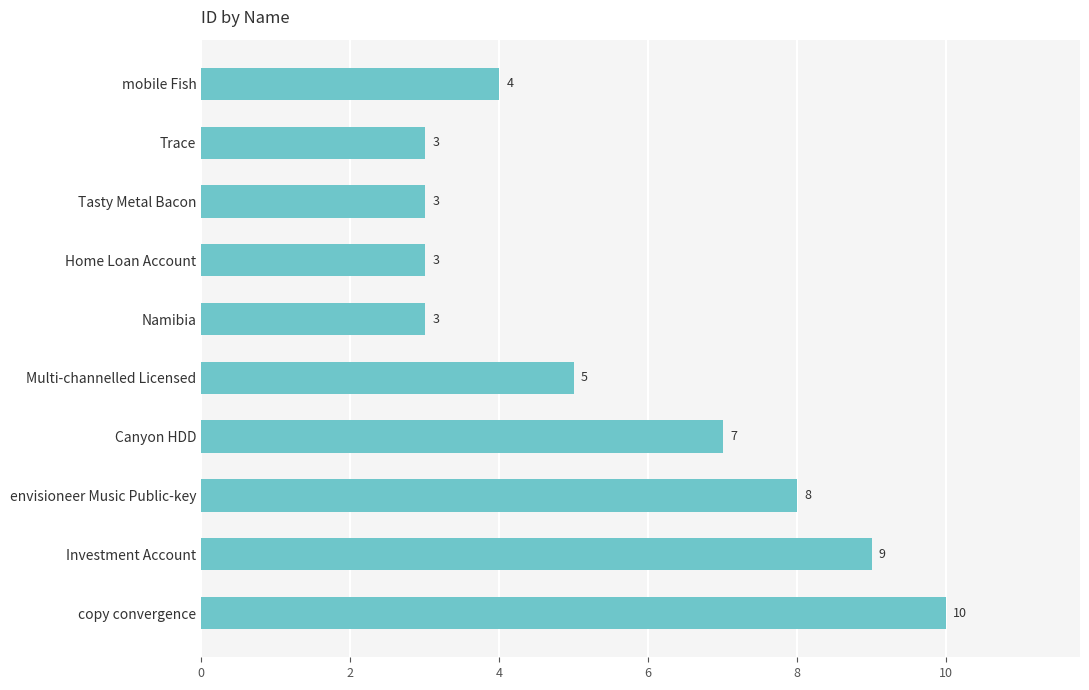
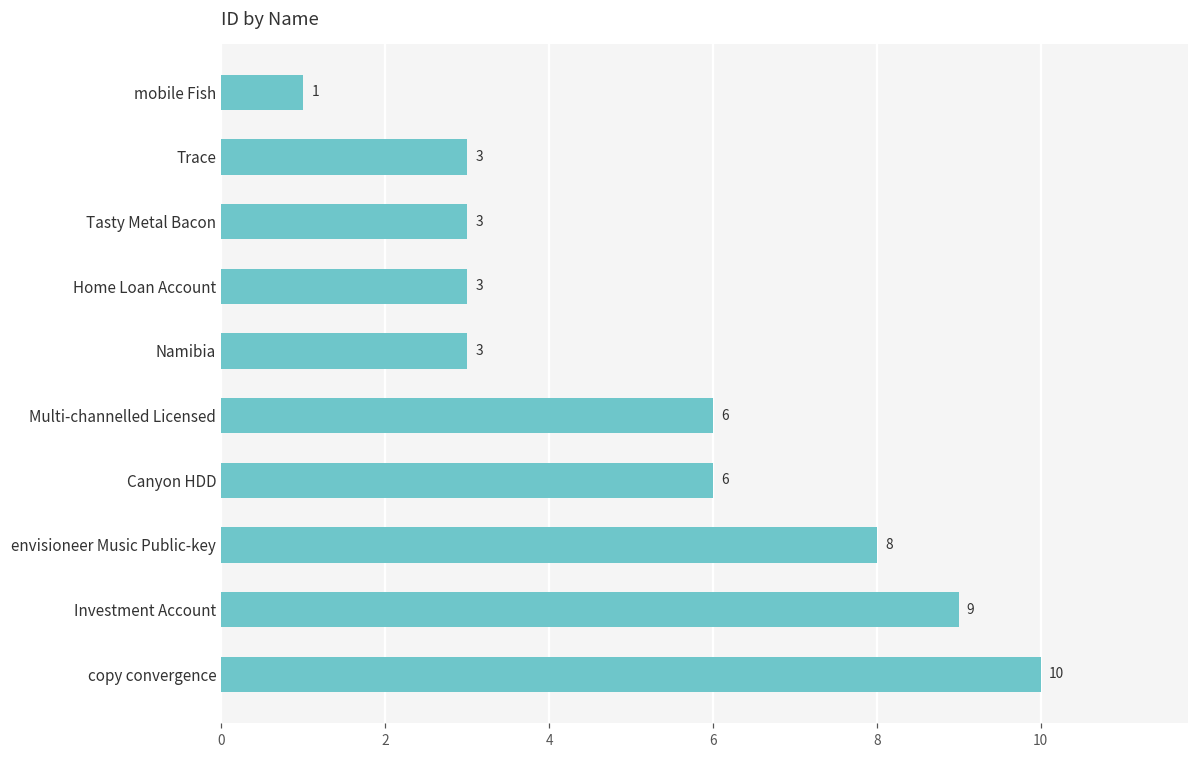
mobile Fish: 4 -> 1
Multi-channelled Licensed: 5 -> 6
Canyon HDD: 7 -> 6
